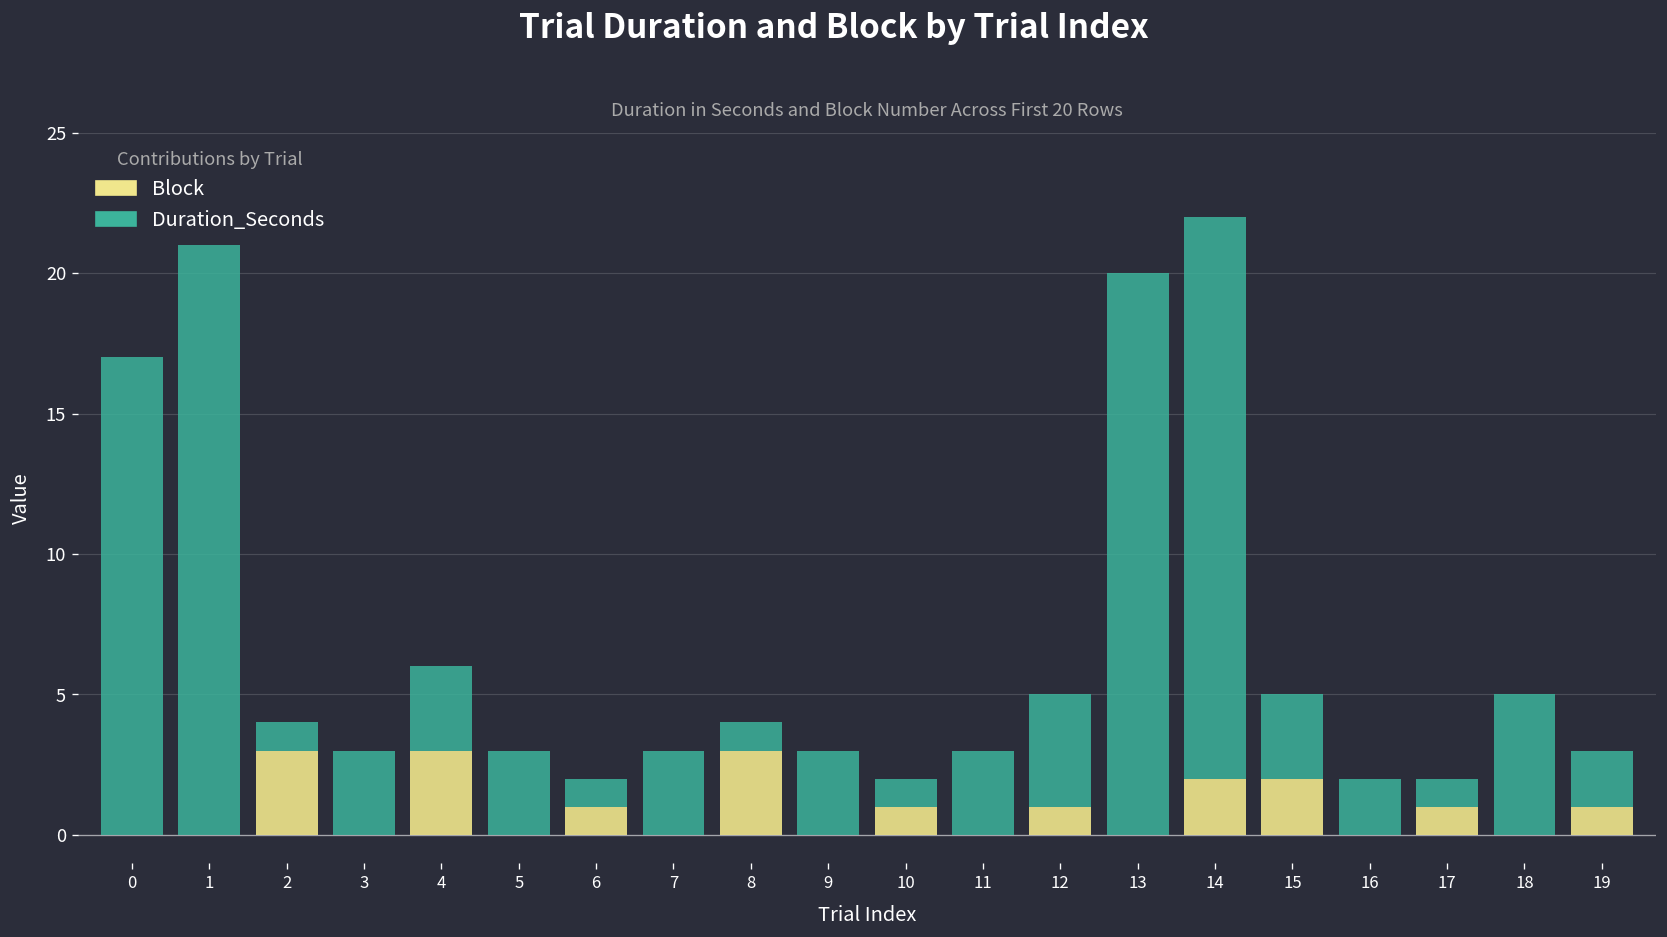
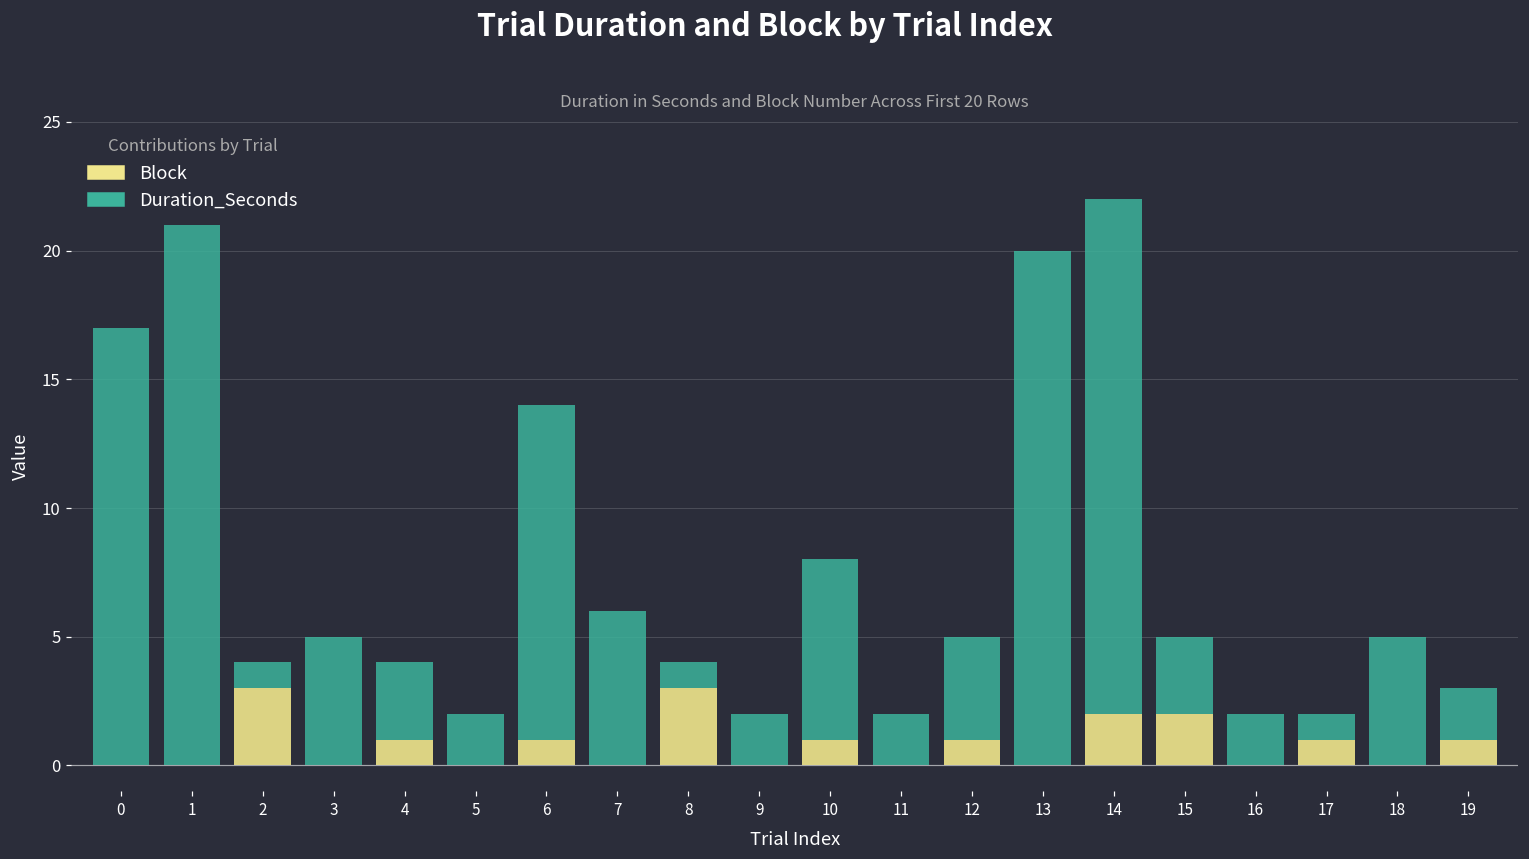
Duration_Seconds, 3: 3 -> 5
Block, 4: 3 -> 1
Duration_Seconds, 5: 3 -> 2
Duration_Seconds, 6: 1 -> 13
Duration_Seconds, 7: 3 -> 6
Duration_Seconds, 9: 3 -> 2
Duration_Seconds, 10: 1 -> 7
Duration_Seconds, 11: 3 -> 2
